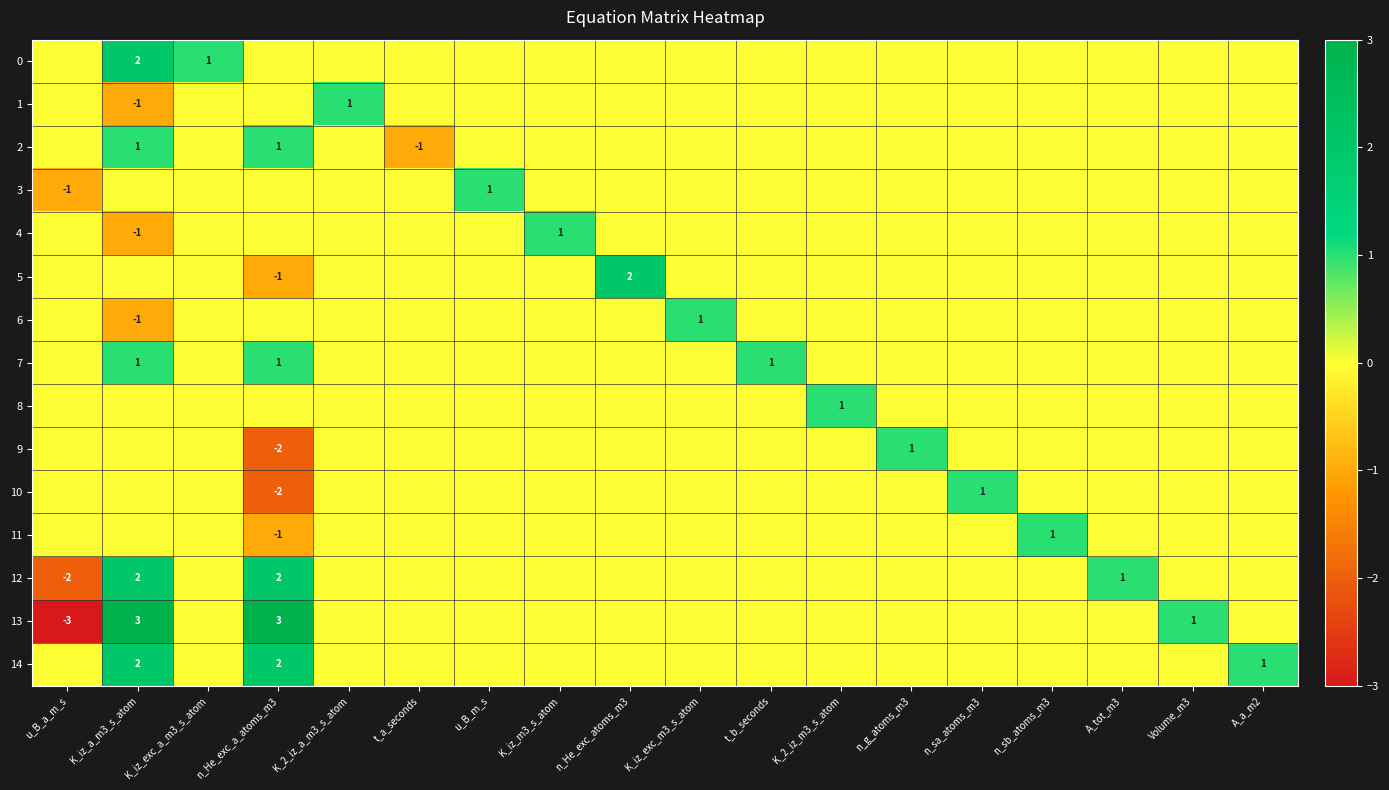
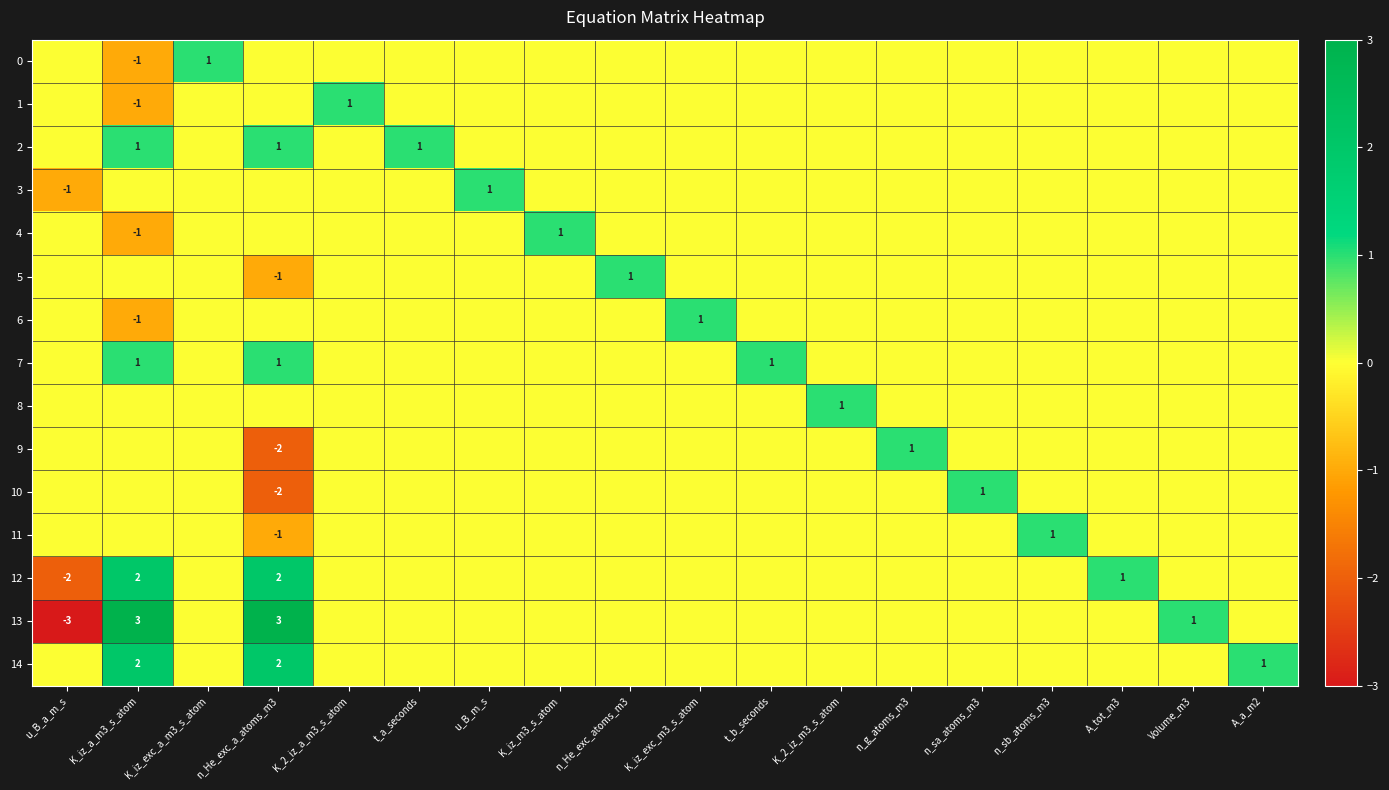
0, K_iz_a_m3_s_atom: 2 -> -1
2, t_a_seconds: -1 -> 1
5, n_He_exc_atoms_m3: 2 -> 1
